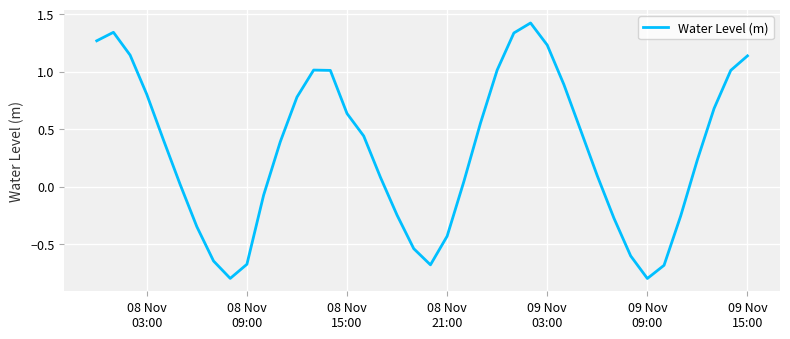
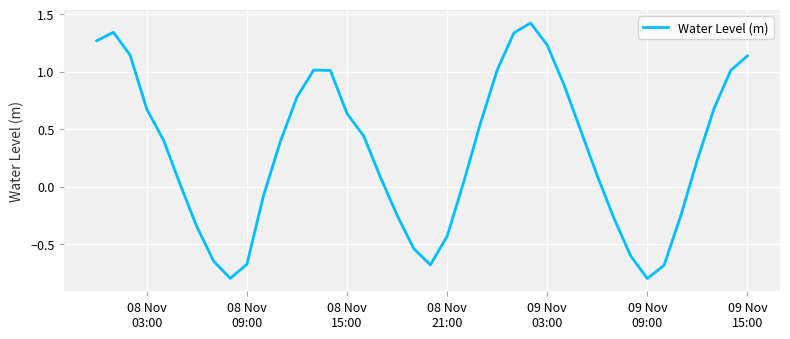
08 Nov 03:00: 0.80 -> 0.67
